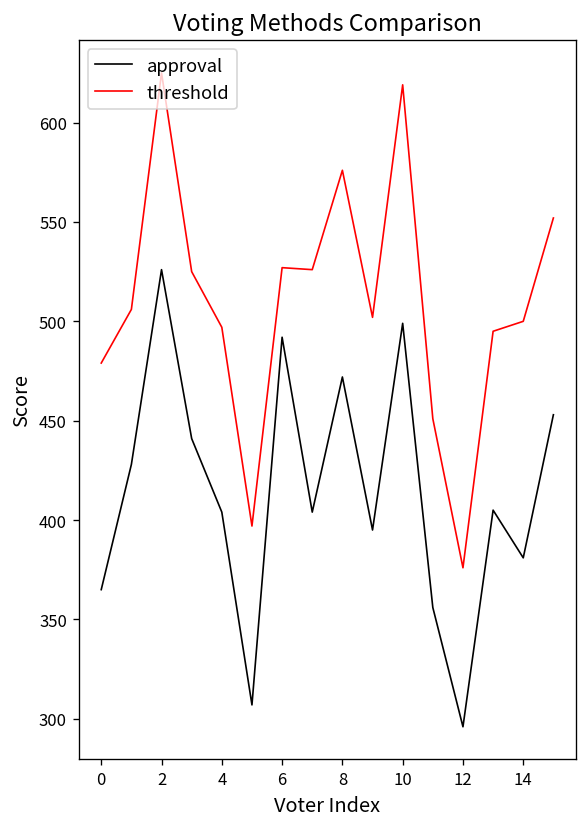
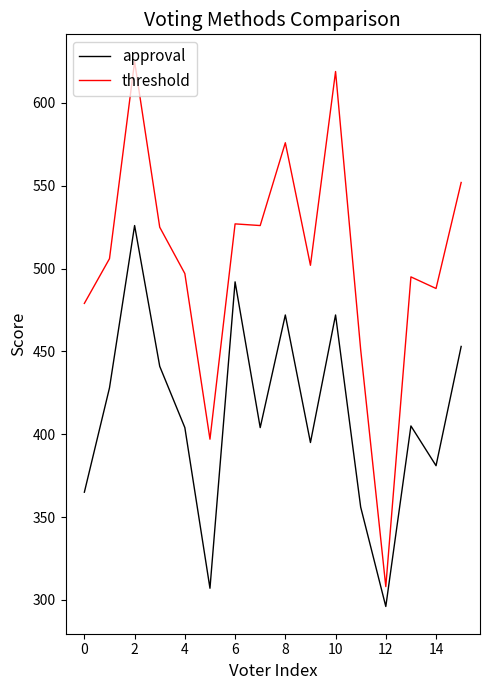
approval, 10: 499 -> 472
threshold, 12: 376 -> 308
threshold, 14: 500 -> 488
